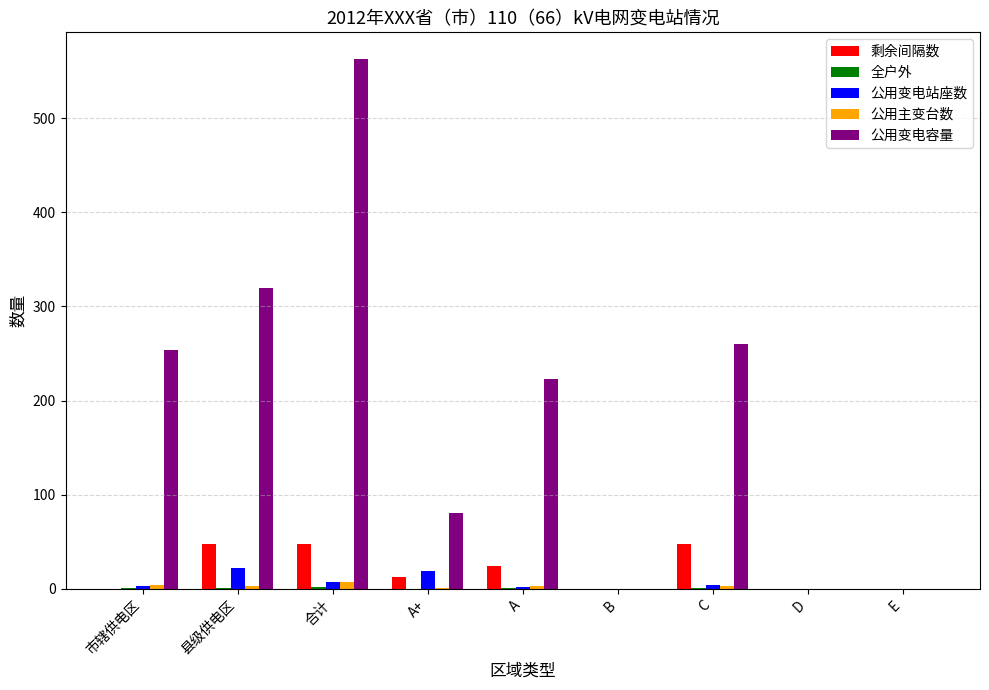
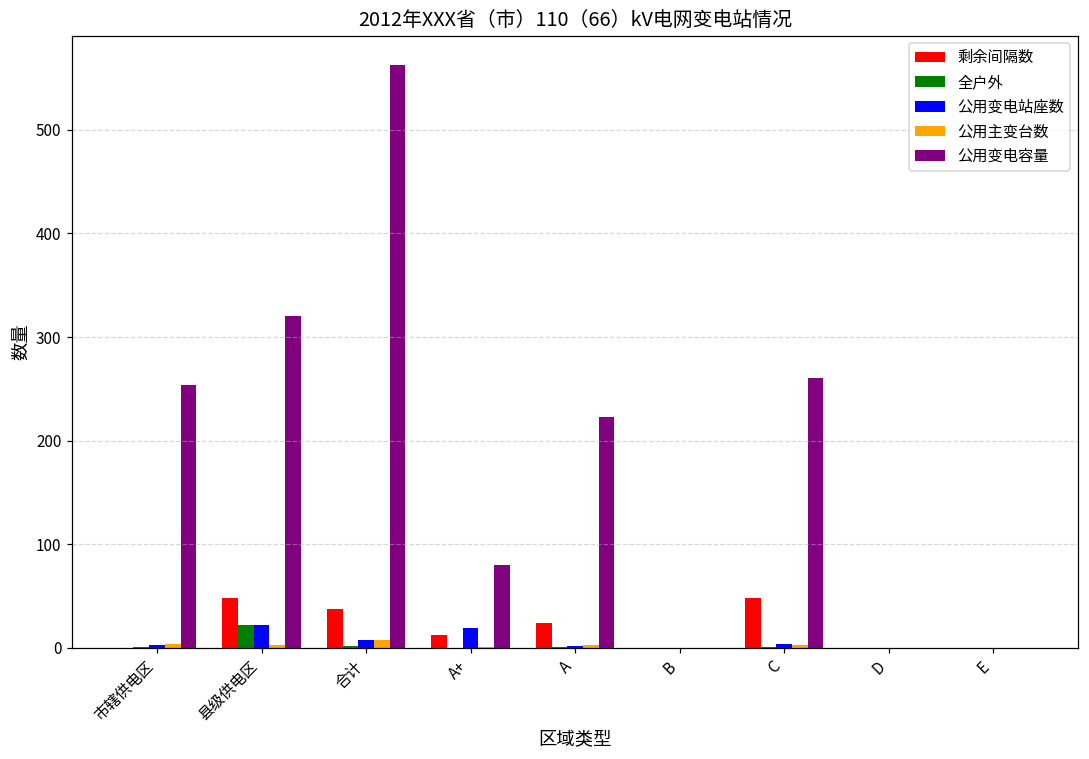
全户外, 县级供电区: 0 -> 20
剩余间隔数, 合计: 50 -> 40
